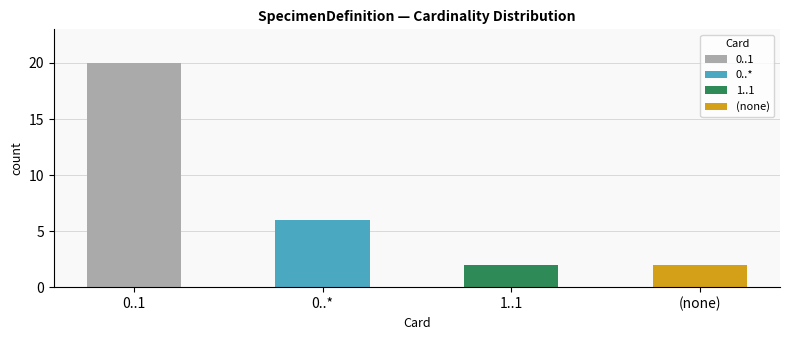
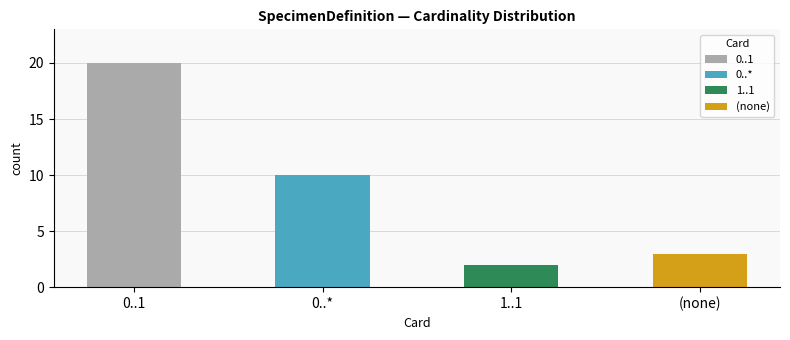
0..*, 0..*: 6 -> 10
(none), (none): 2 -> 3
